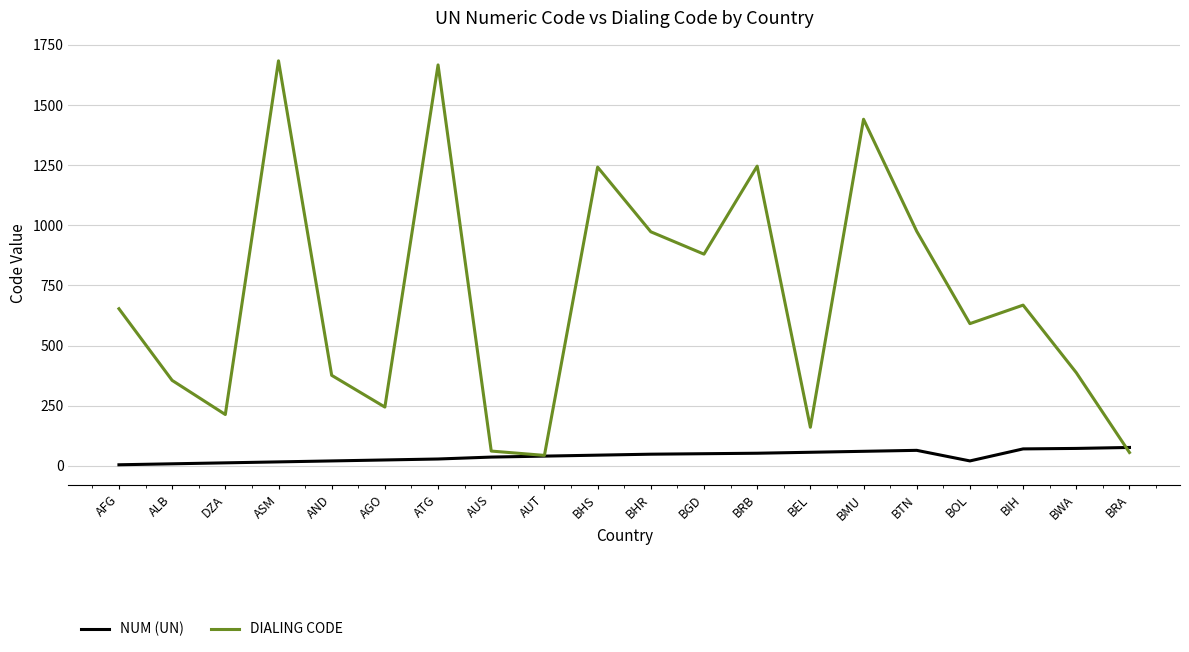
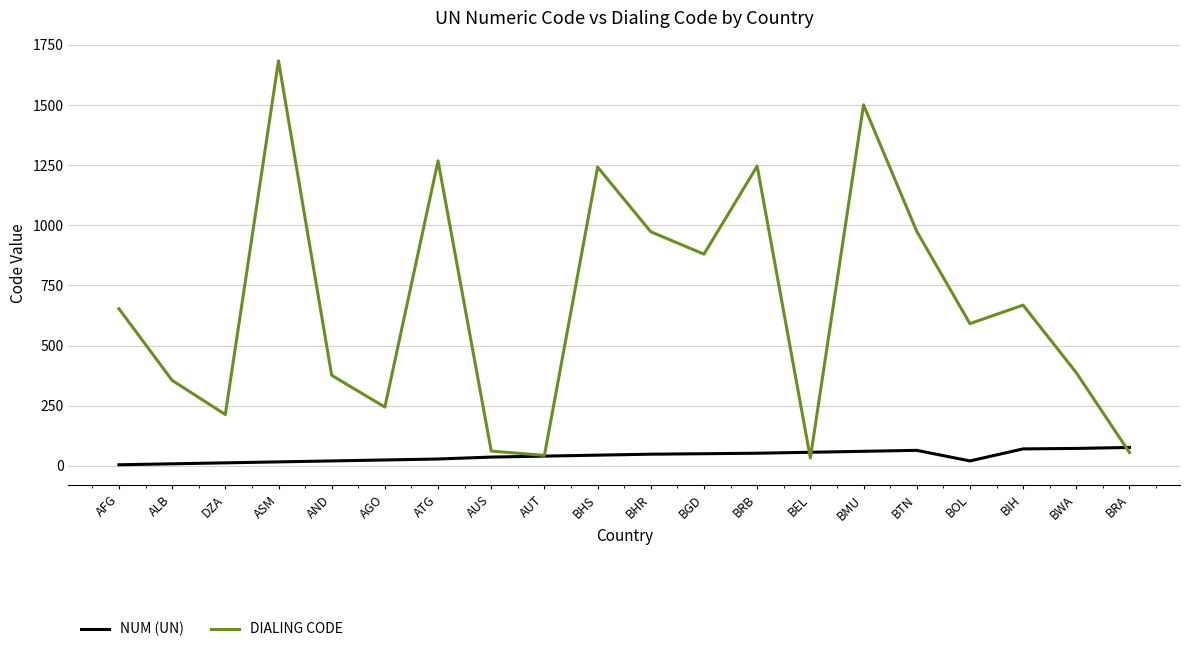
DIALING CODE, ATG: 1670 -> 1270
DIALING CODE, BEL: 160 -> 30
DIALING CODE, BMU: 1440 -> 1500
